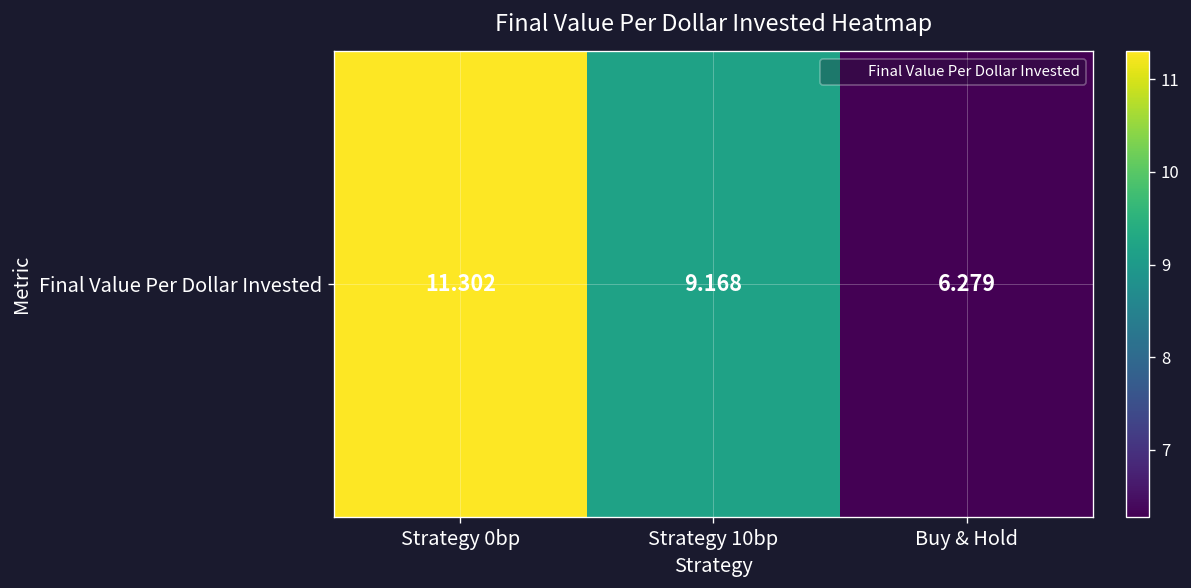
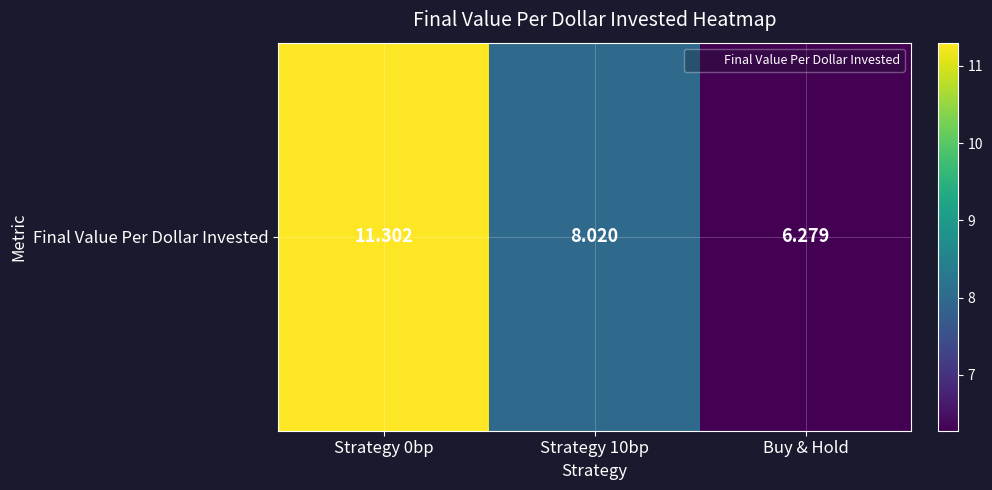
Final Value Per Dollar Invested, Strategy 10bp: 9.168 -> 8.020
